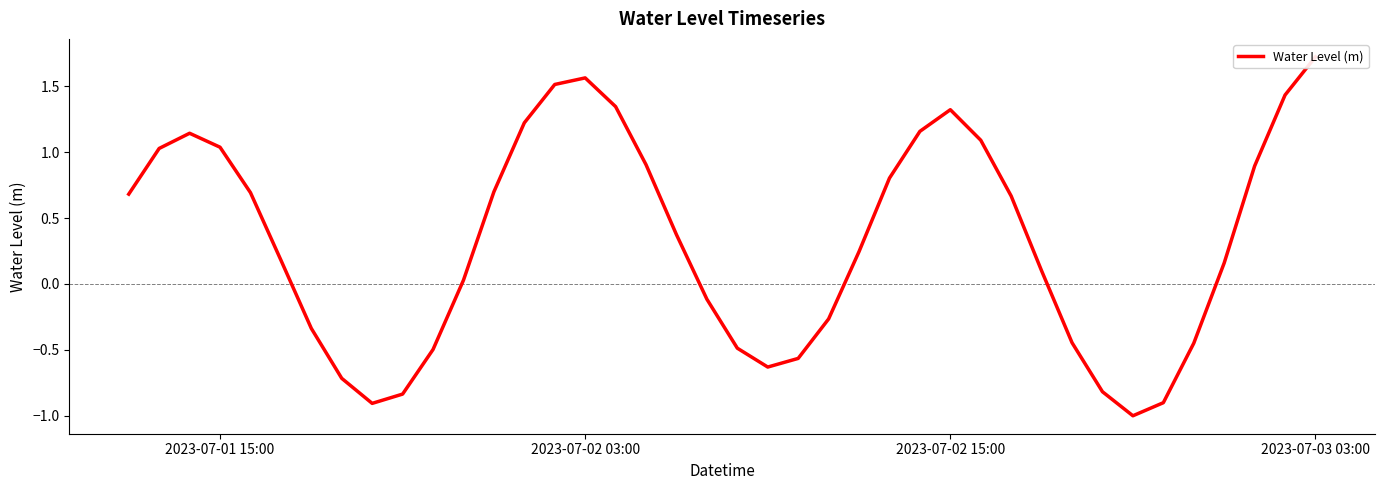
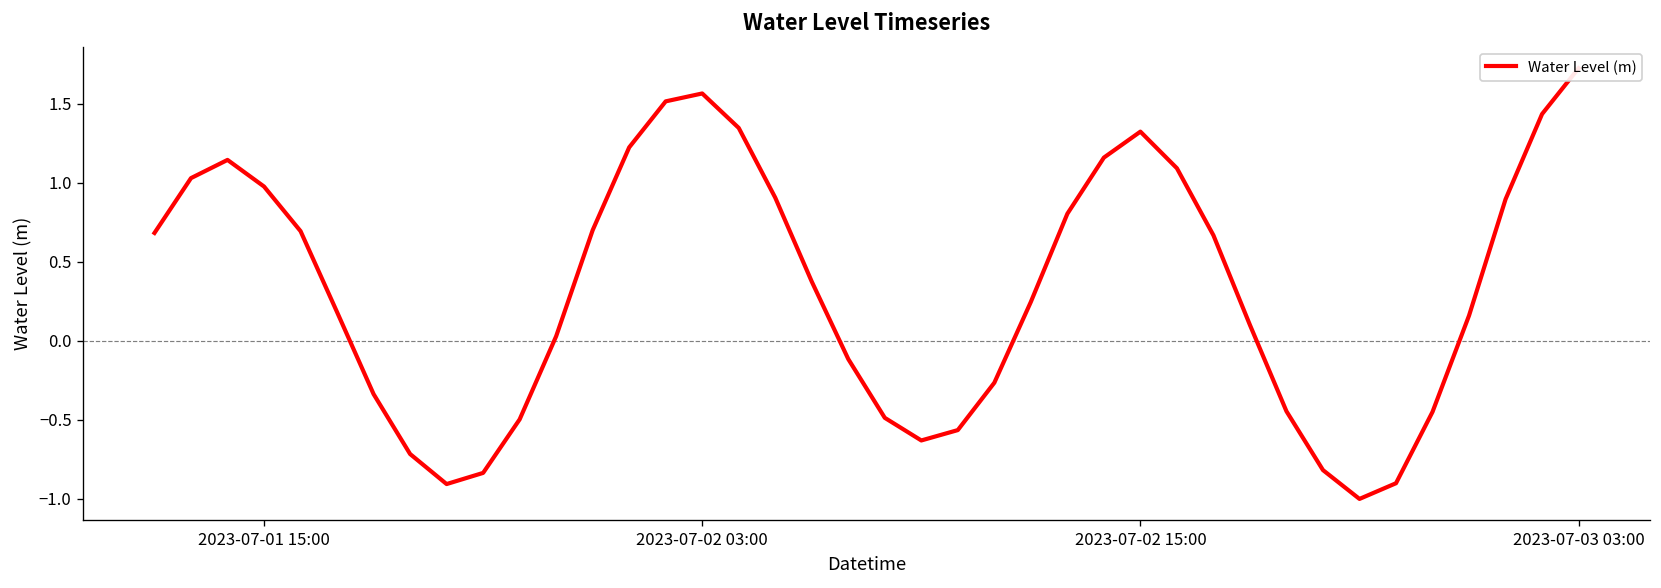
2023-07-01 15:00: 1.04 -> 0.98
